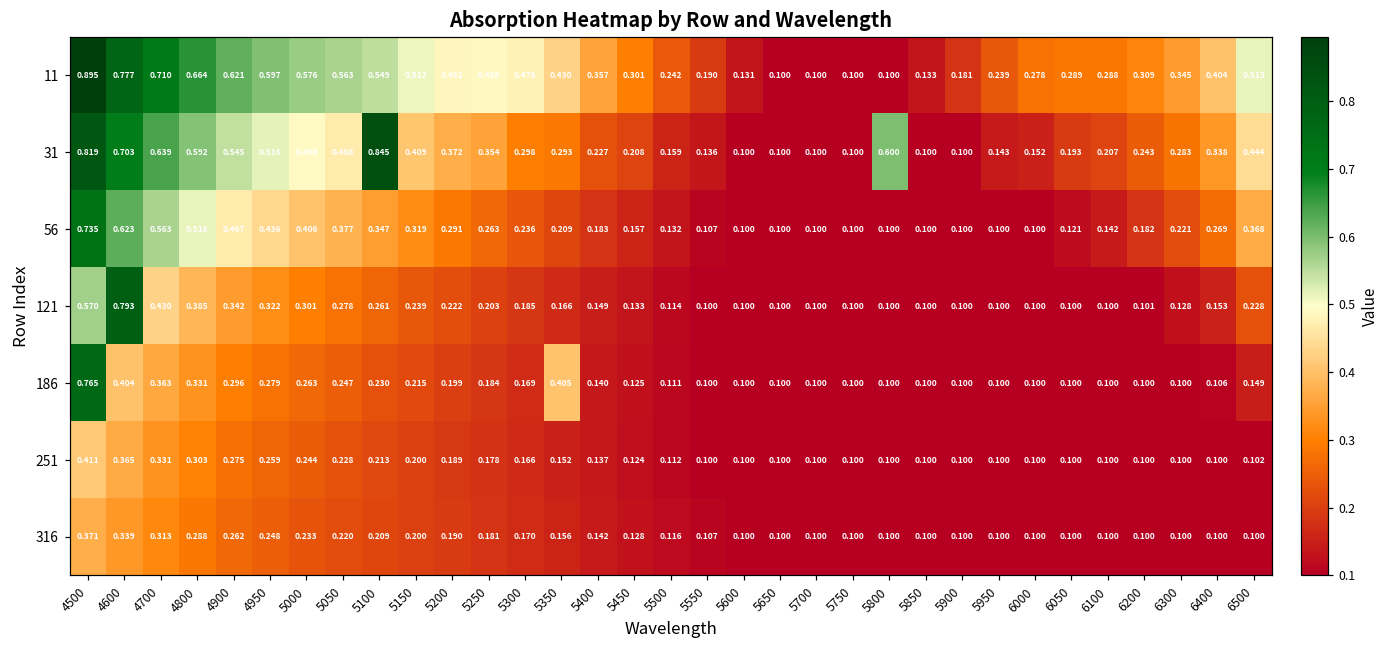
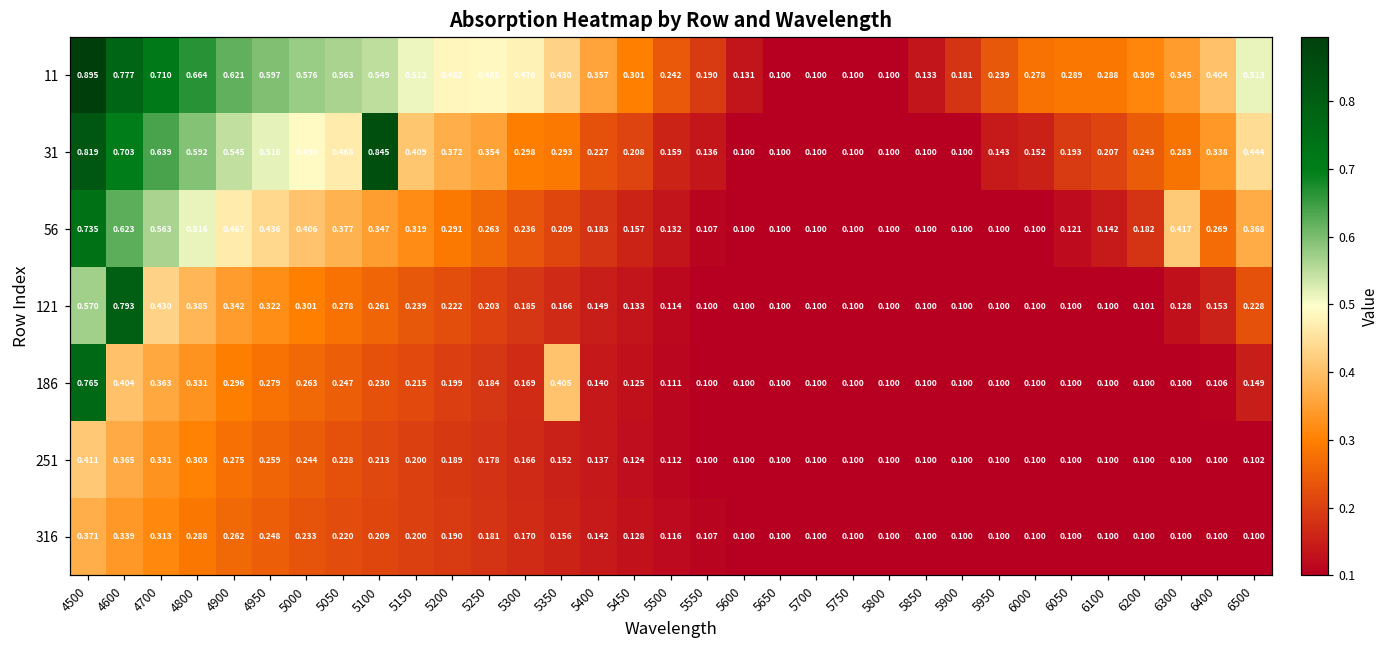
31, 5800: 0.600 -> 0.100
56, 6300: 0.221 -> 0.417
